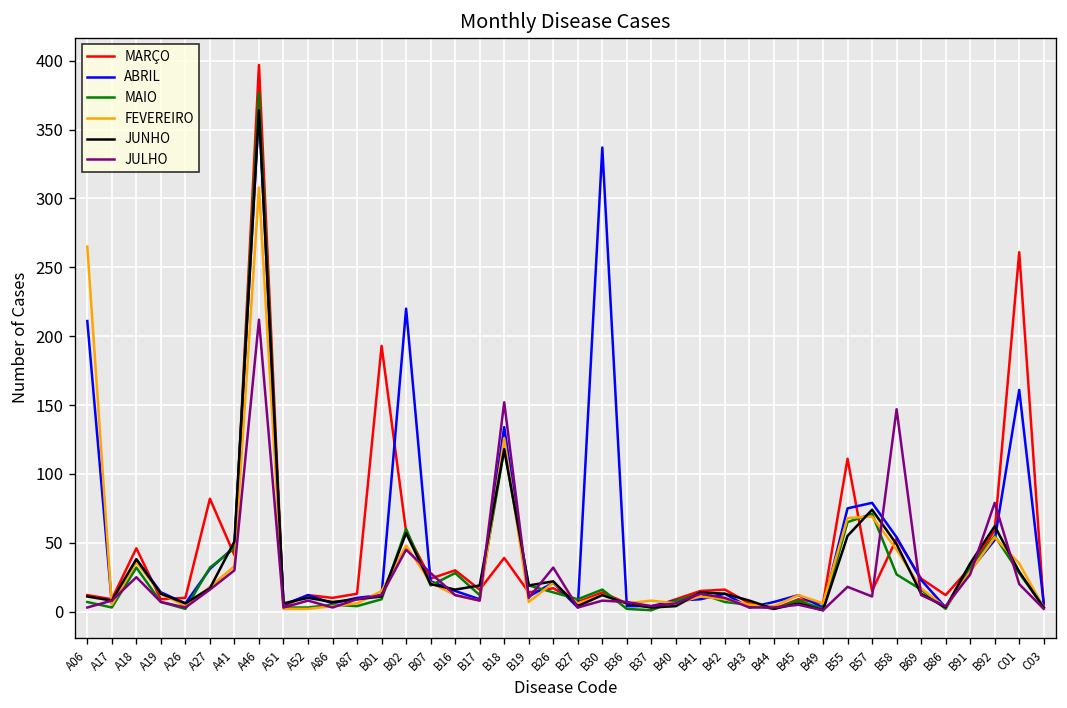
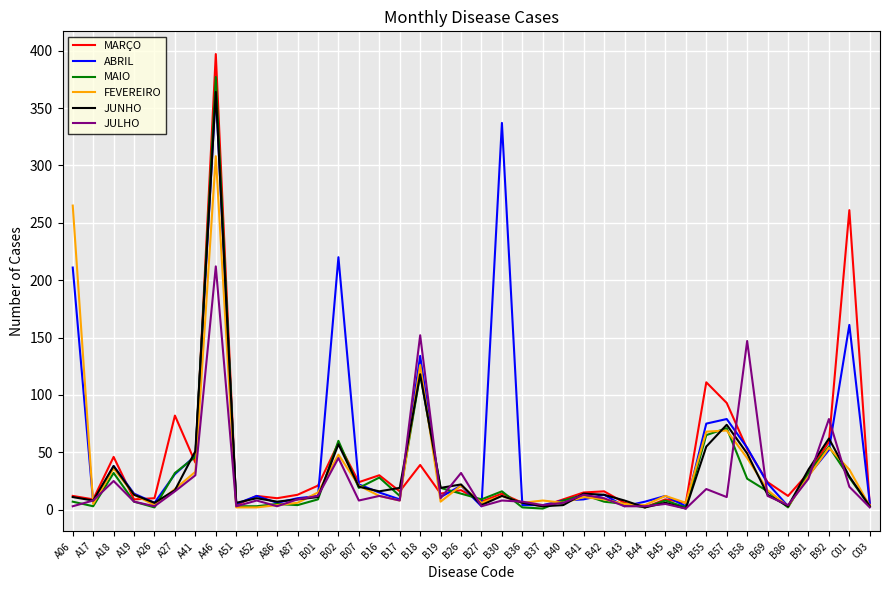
MARÇO, B01: 193 -> 21
JULHO, B07: 28 -> 8
MARÇO, B57: 15 -> 93
